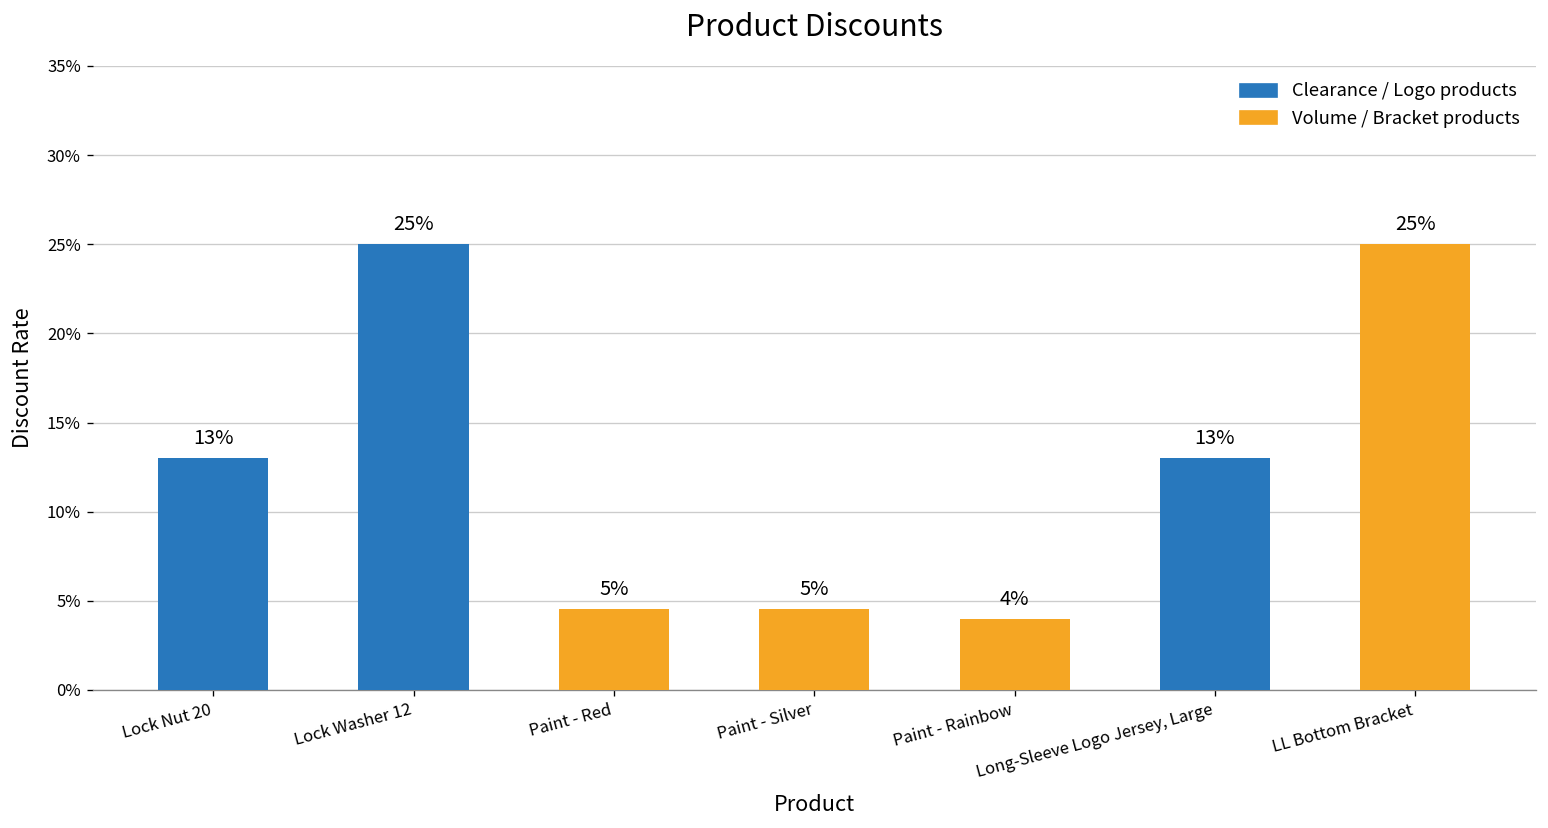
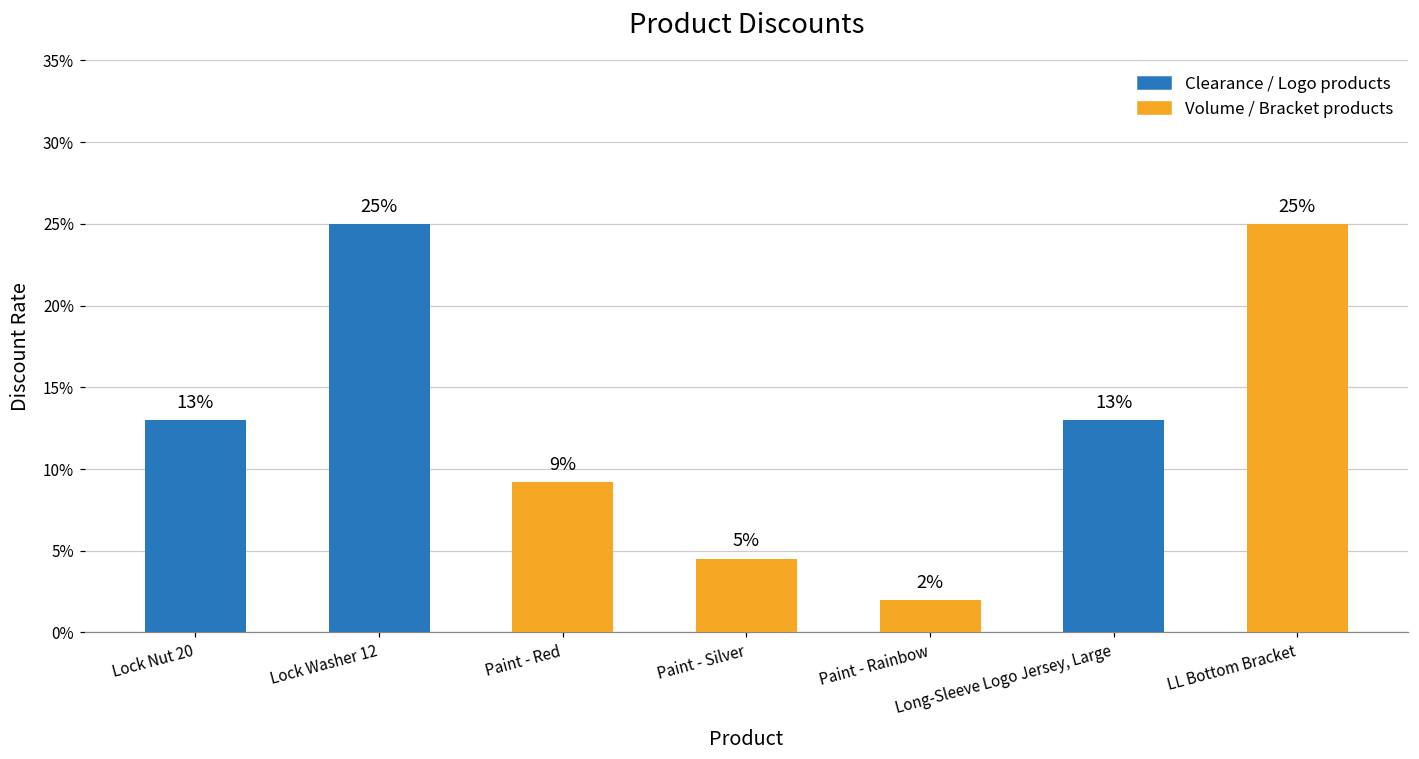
Paint - Red: 5% -> 9%
Paint - Rainbow: 4% -> 2%
